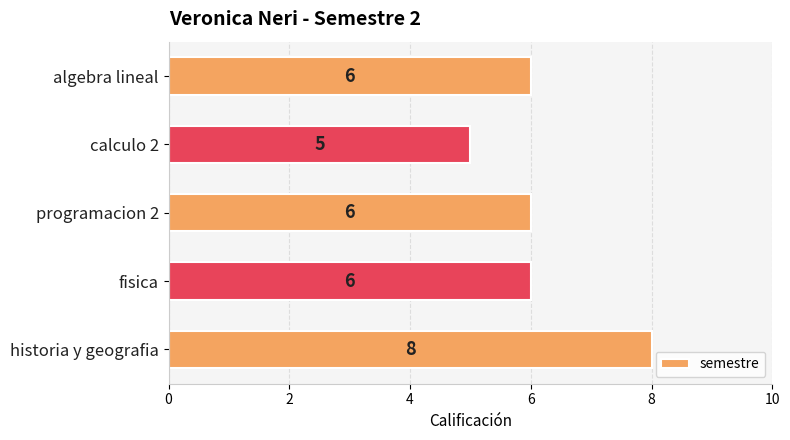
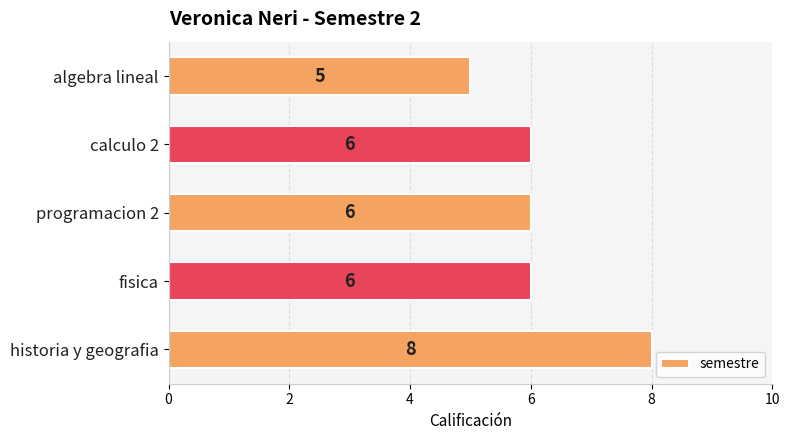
algebra lineal: 6 -> 5
calculo 2: 5 -> 6
